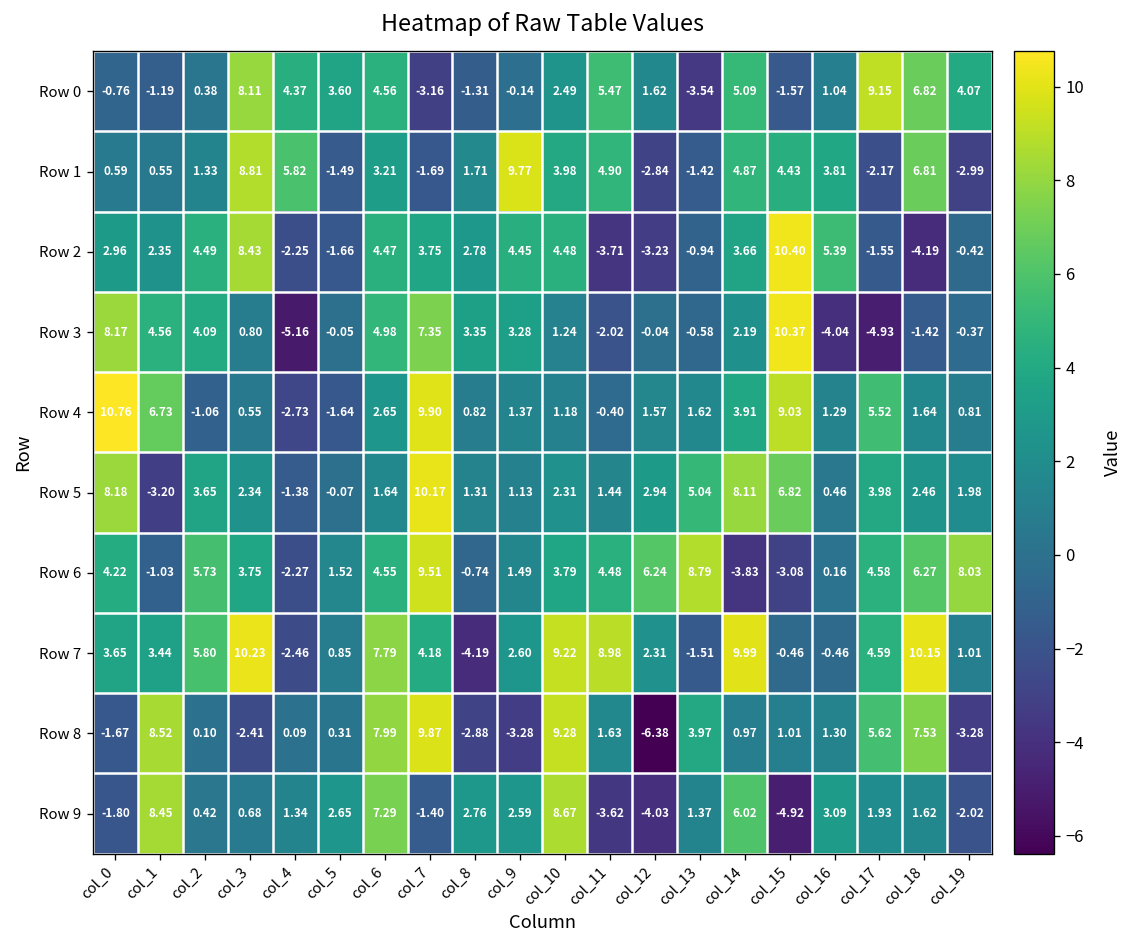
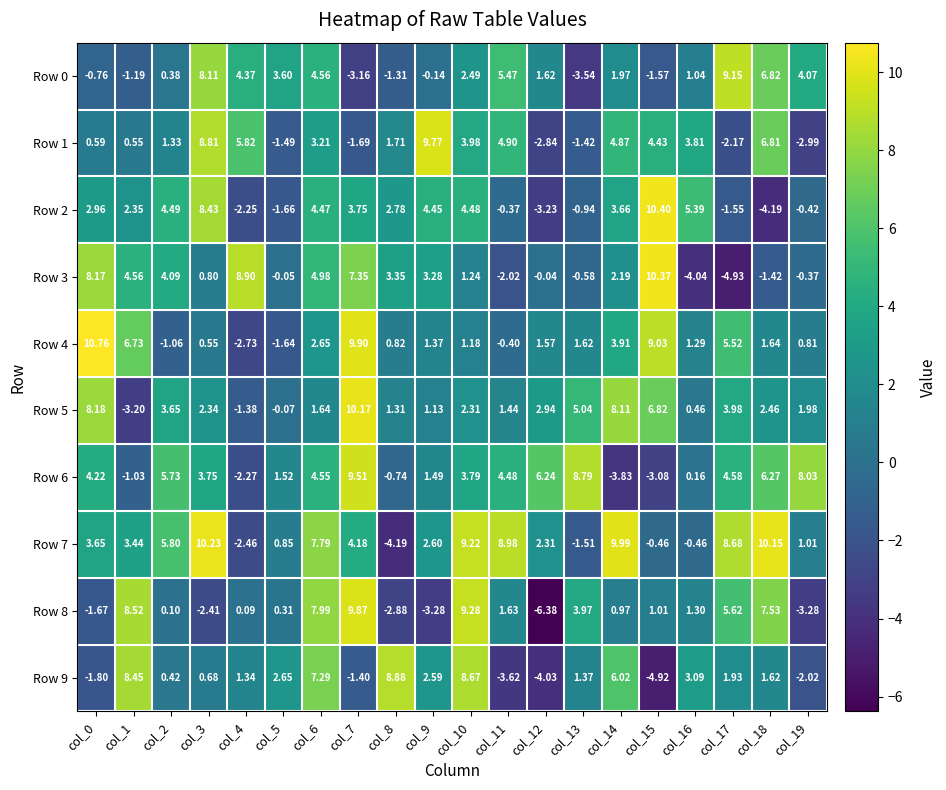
Row 0, col_14: 5.09 -> 1.97
Row 2, col_11: -3.71 -> -0.37
Row 3, col_4: -5.16 -> 8.90
Row 7, col_17: 4.59 -> 8.68
Row 9, col_8: 2.76 -> 8.88
